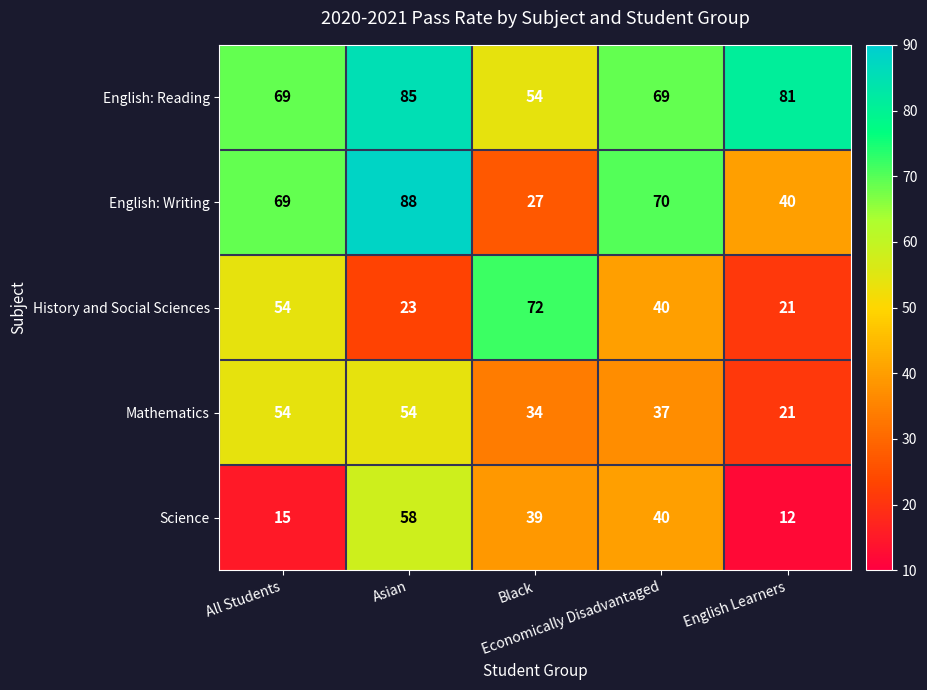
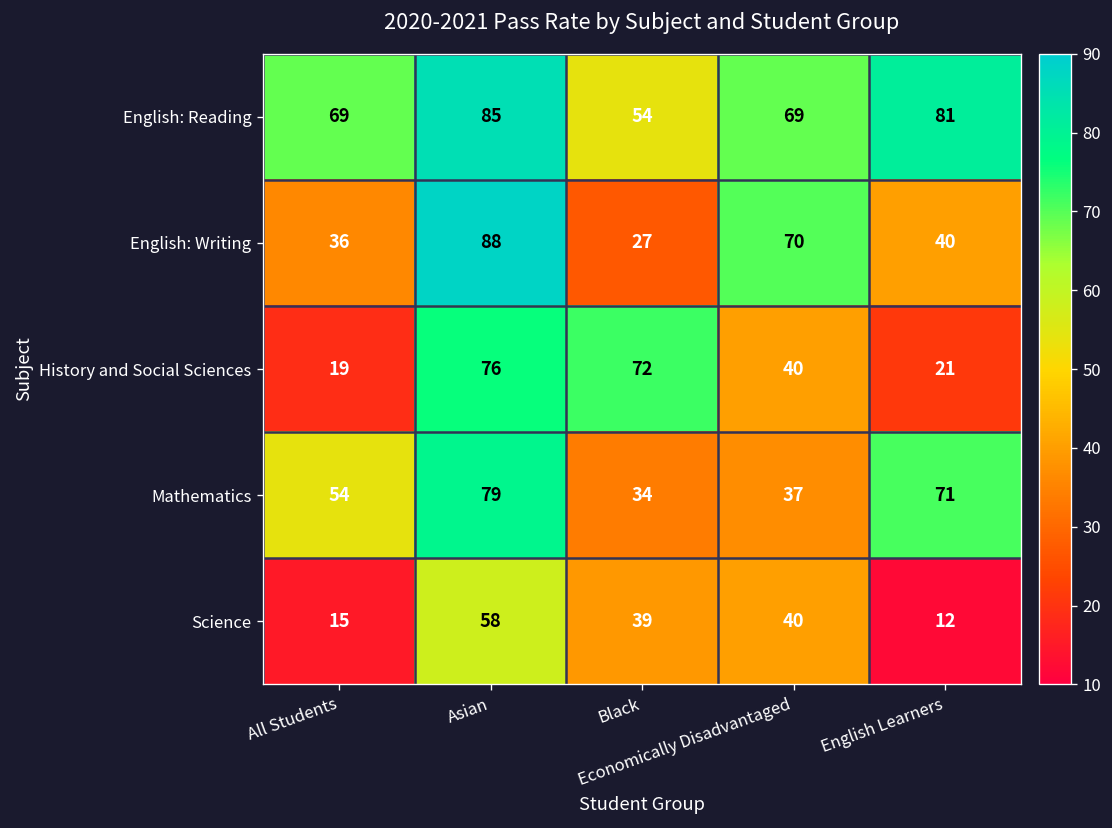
English: Writing, All Students: 69 -> 36
History and Social Sciences, All Students: 54 -> 19
History and Social Sciences, Asian: 23 -> 76
Mathematics, Asian: 54 -> 79
Mathematics, English Learners: 21 -> 71
